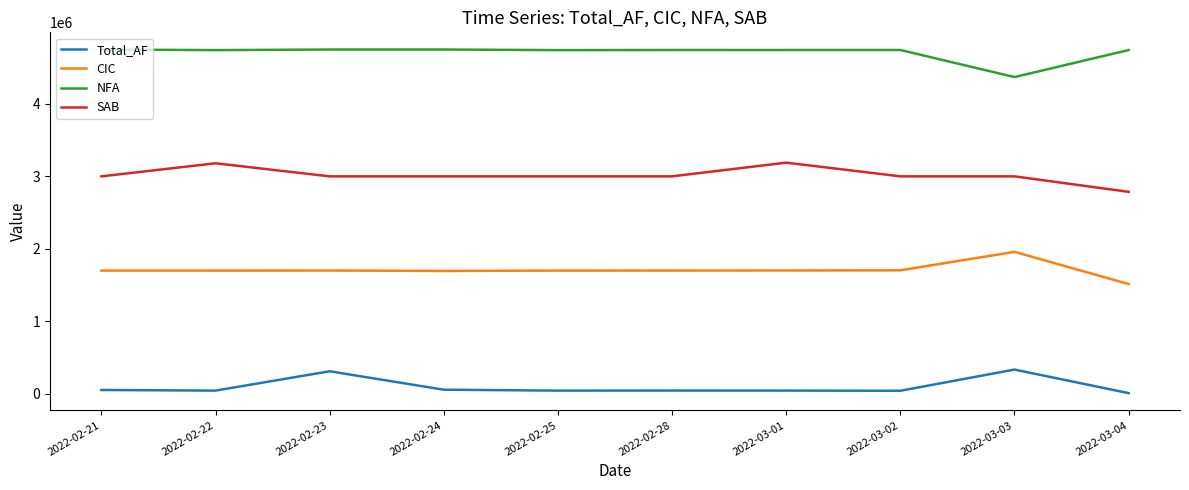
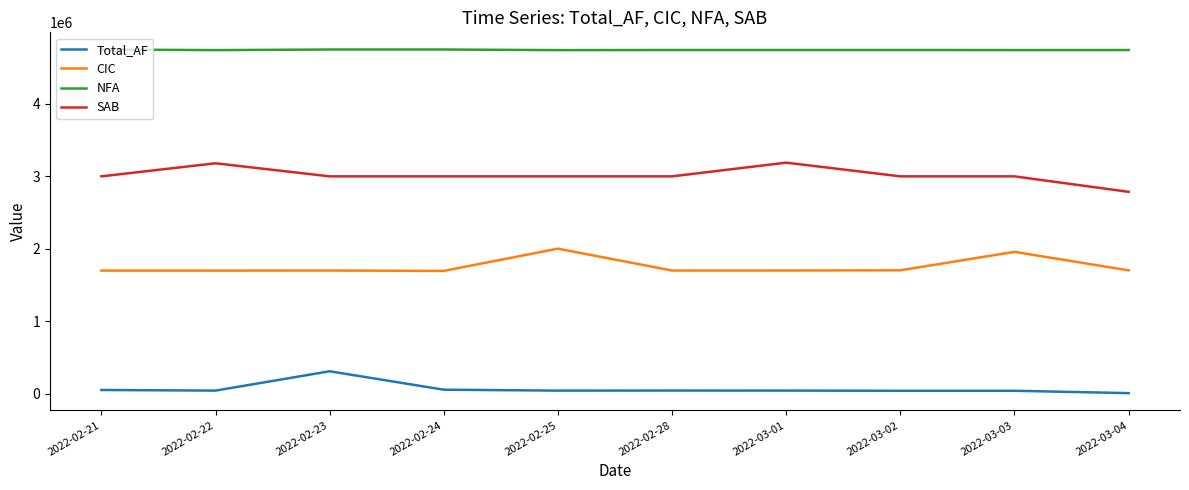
CIC, 2022-02-25: 1700000 -> 2000000
Total_AF, 2022-03-03: 300000 -> 0
NFA, 2022-03-03: 4400000 -> 4700000
CIC, 2022-03-04: 1500000 -> 1700000
